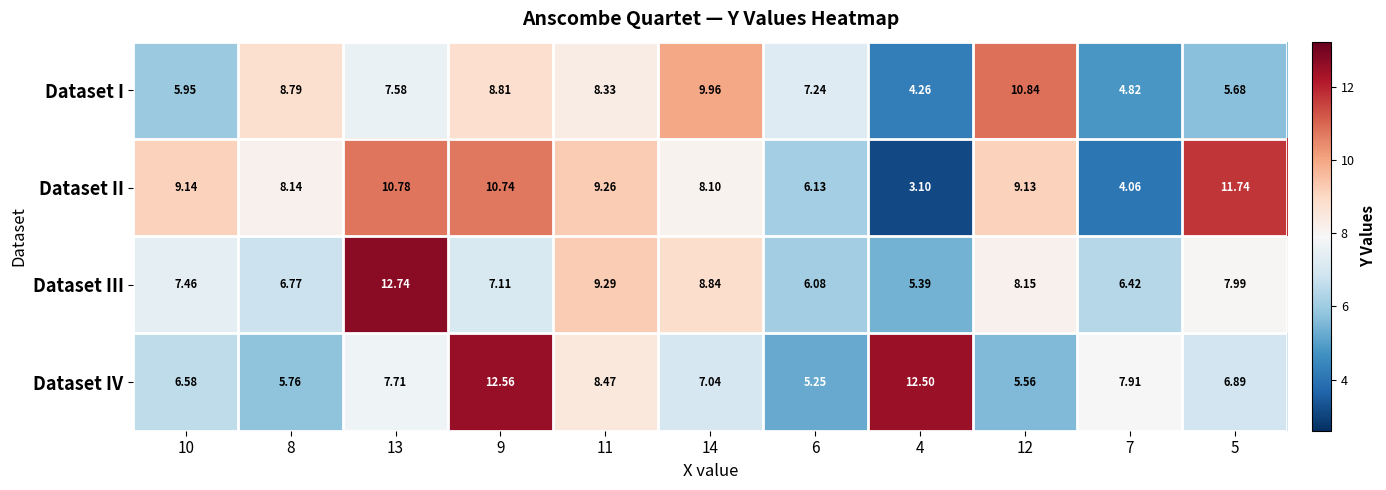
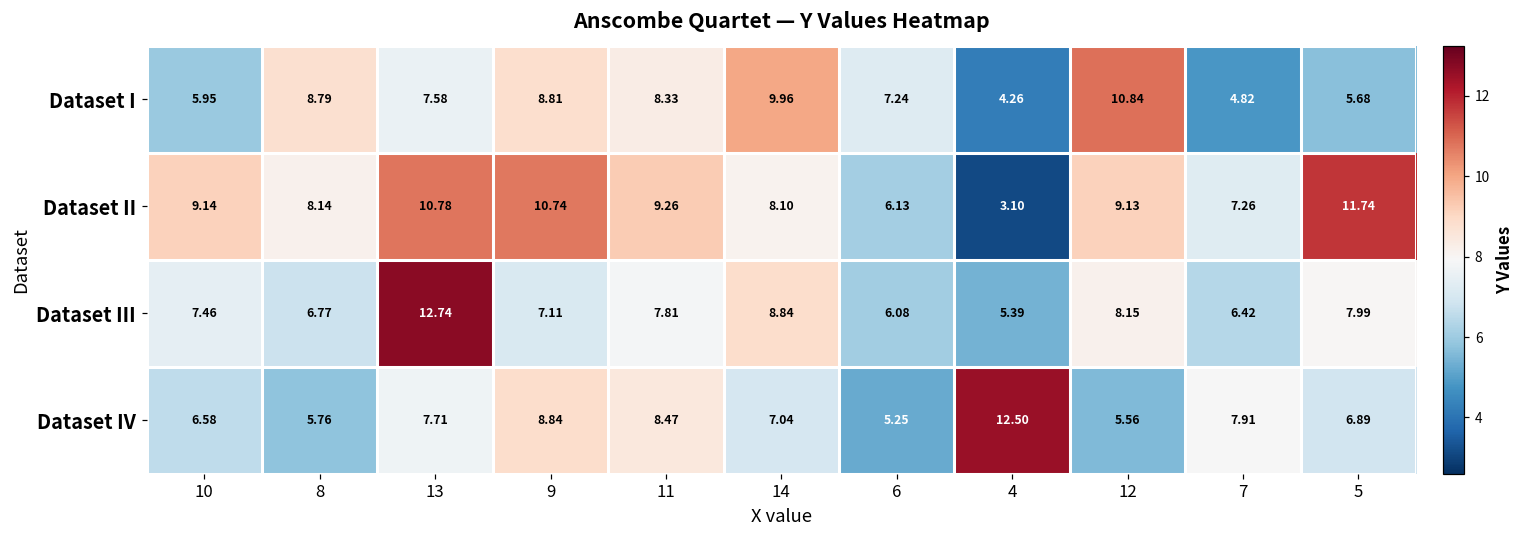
Dataset II, 7: 4.06 -> 7.26
Dataset III, 11: 9.29 -> 7.81
Dataset IV, 9: 12.56 -> 8.84
